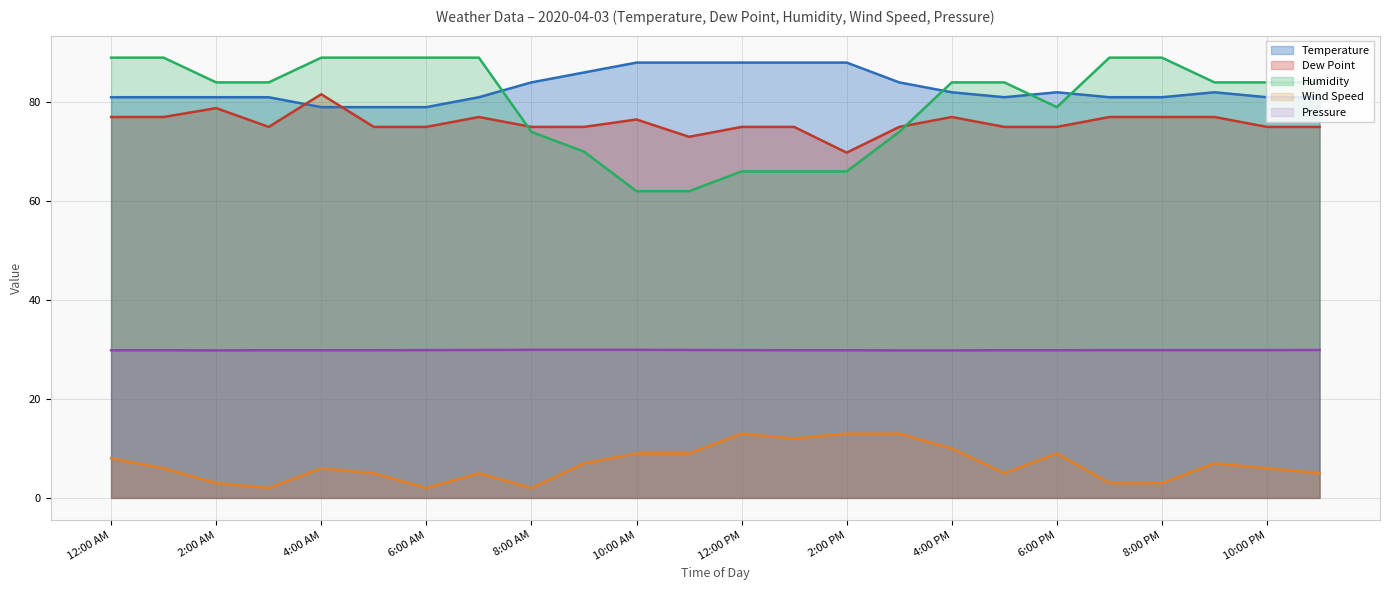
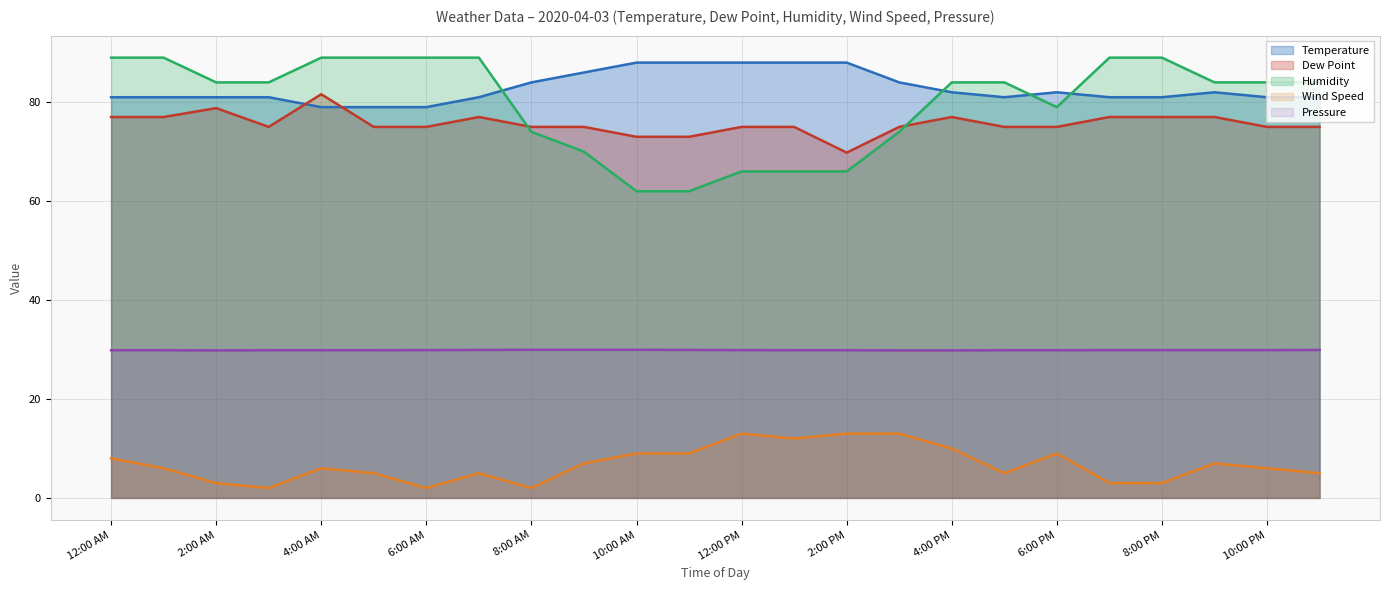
Dew Point, 10:00 AM: 77 -> 73
